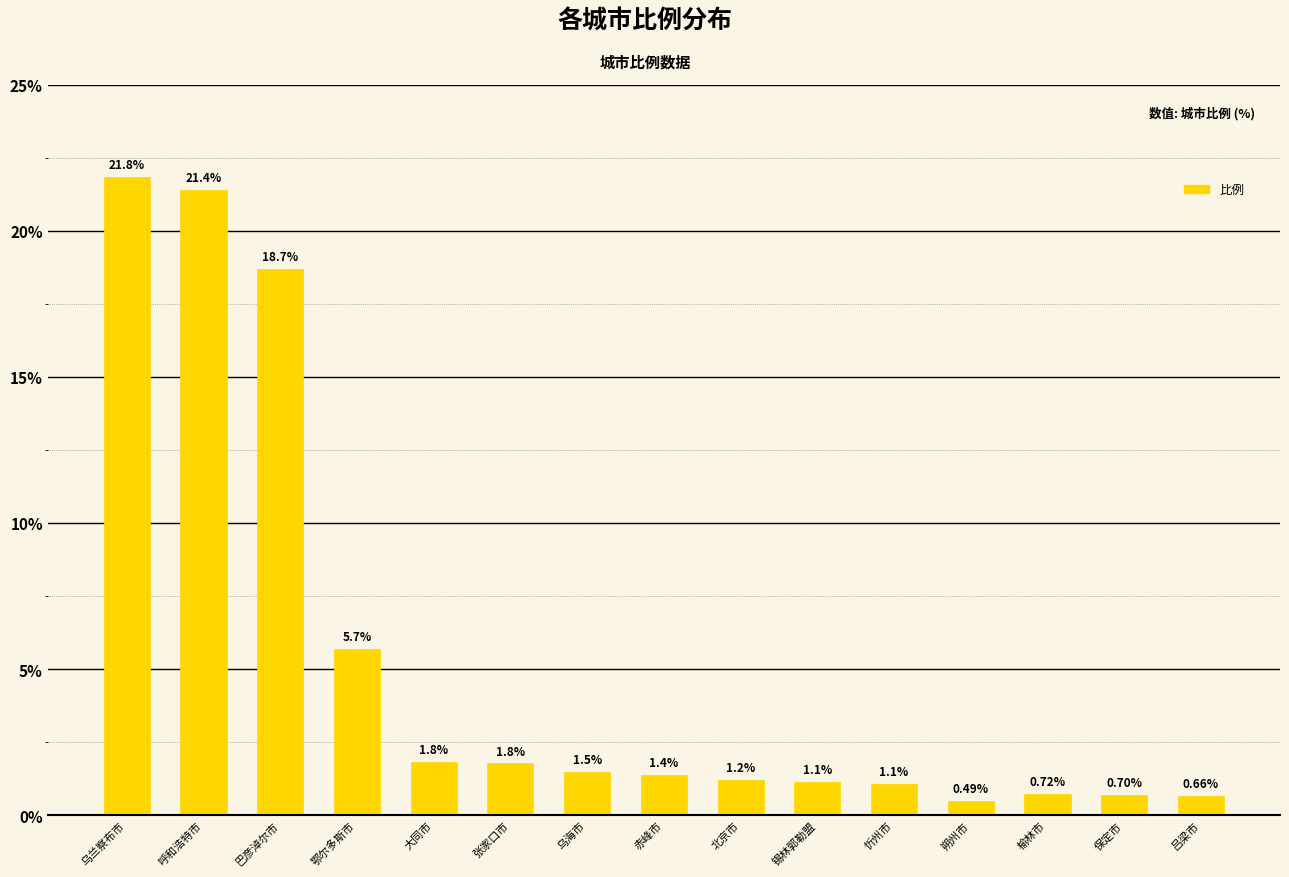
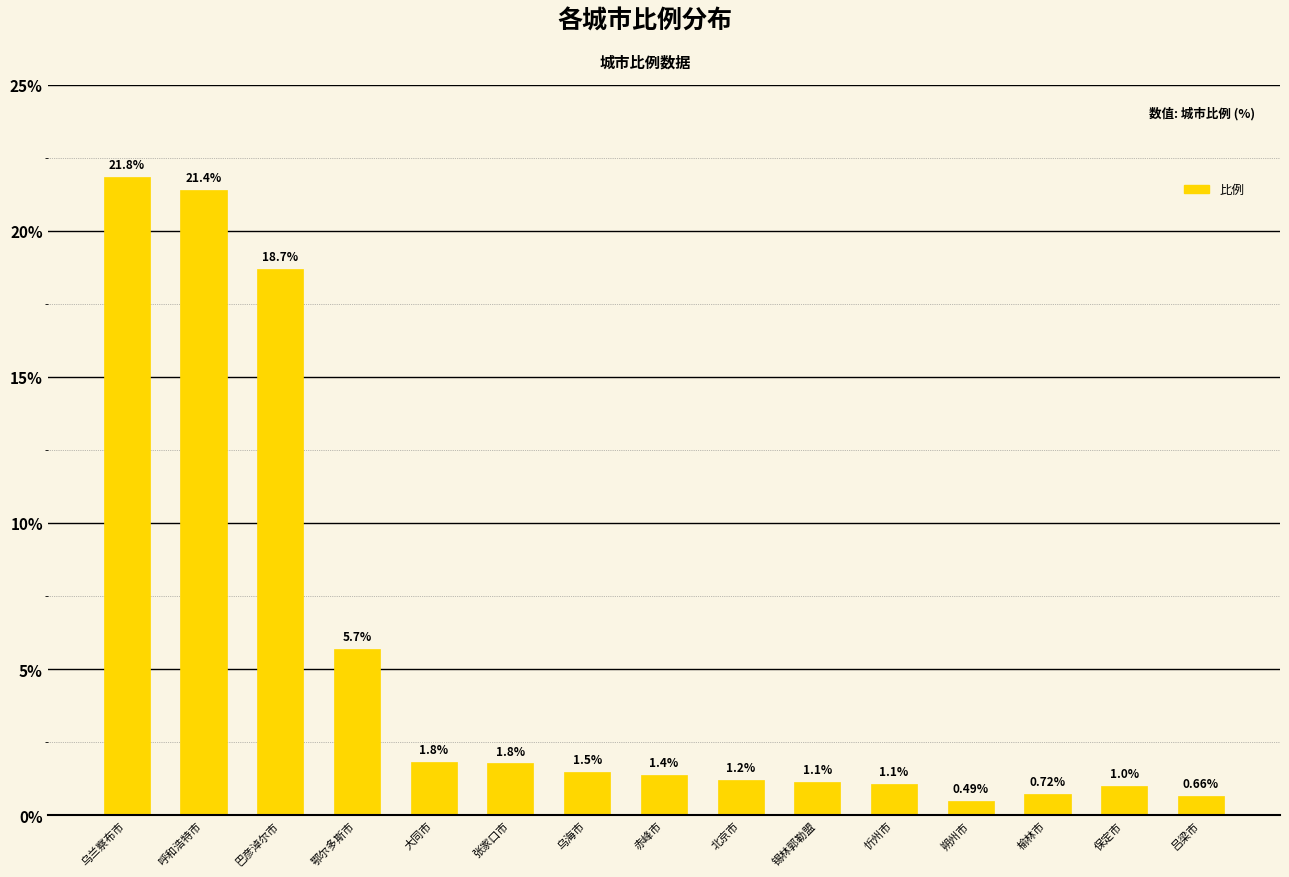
保定市: 0.70% -> 1.0%
